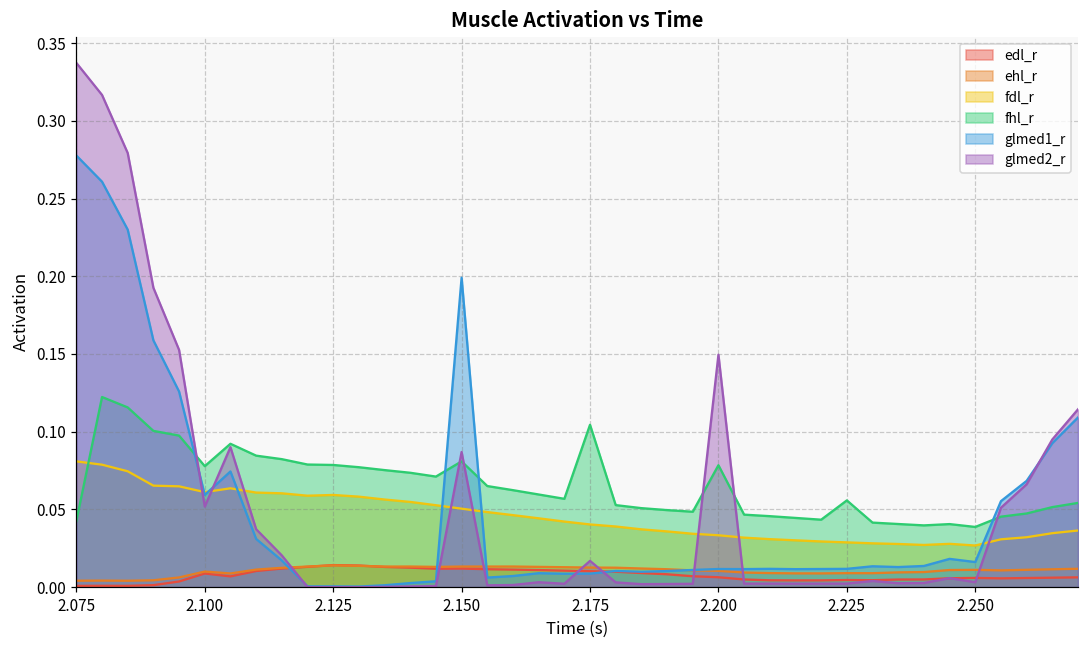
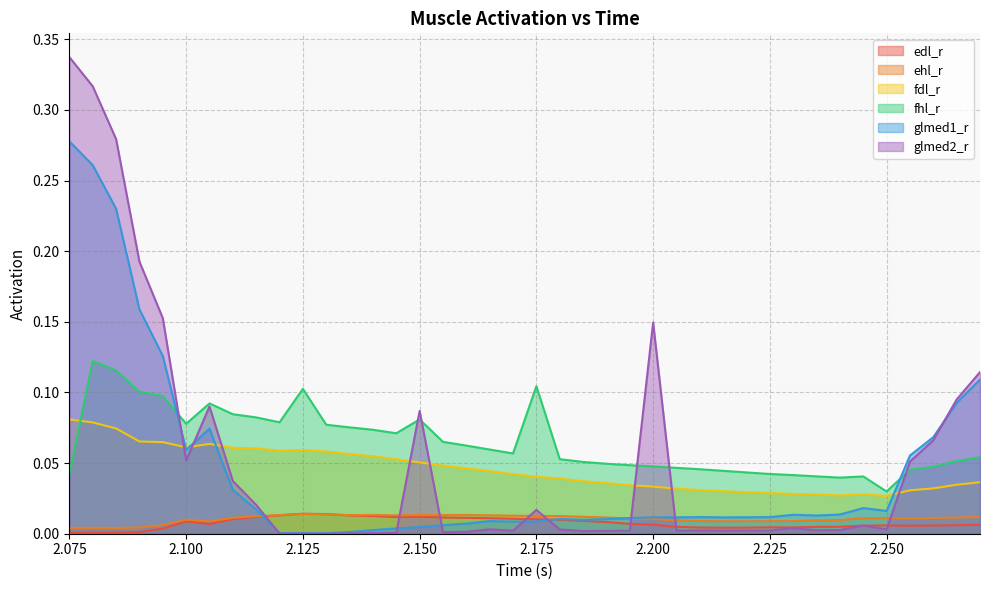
fhl_r, 2.125: 0.079 -> 0.103
glmed1_r, 2.150: 0.199 -> 0.005
fhl_r, 2.200: 0.078 -> 0.048
fhl_r, 2.225: 0.056 -> 0.042
fhl_r, 2.250: 0.039 -> 0.030
